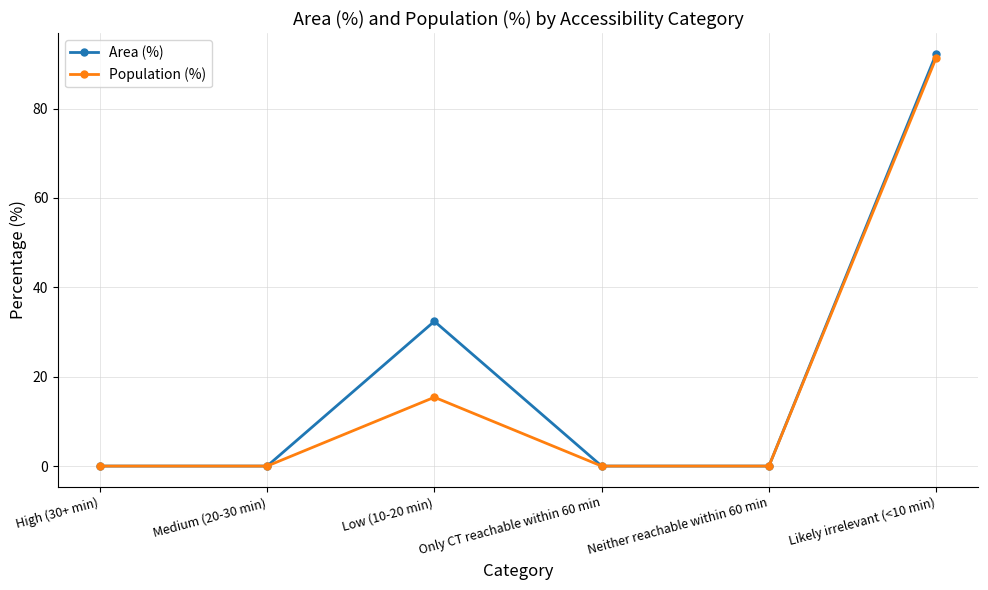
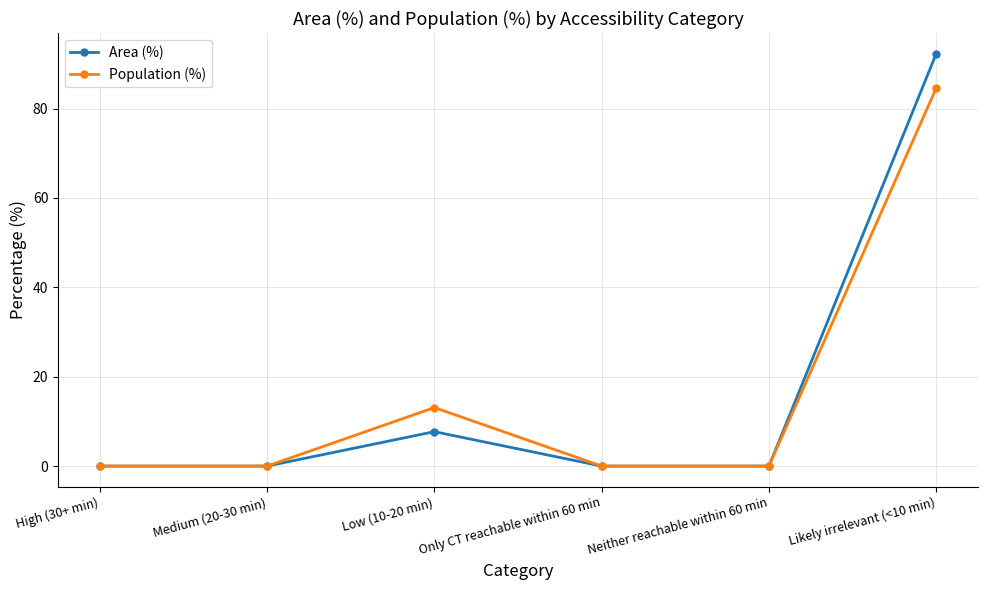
Area (%), Low (10-20 min): 32 -> 8
Population (%), Low (10-20 min): 15 -> 13
Population (%), Likely irrelevant (<10 min): 91 -> 85
